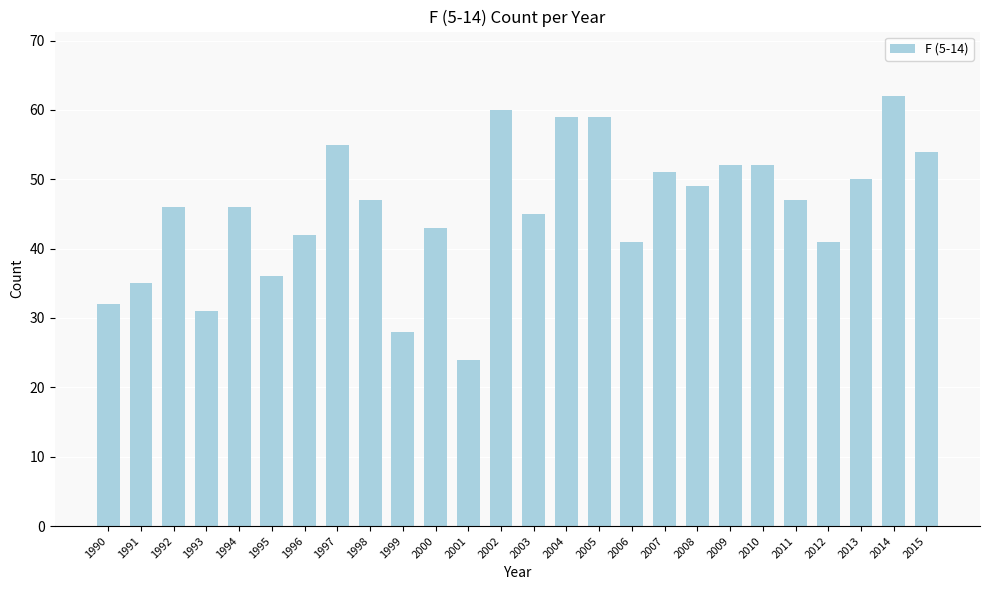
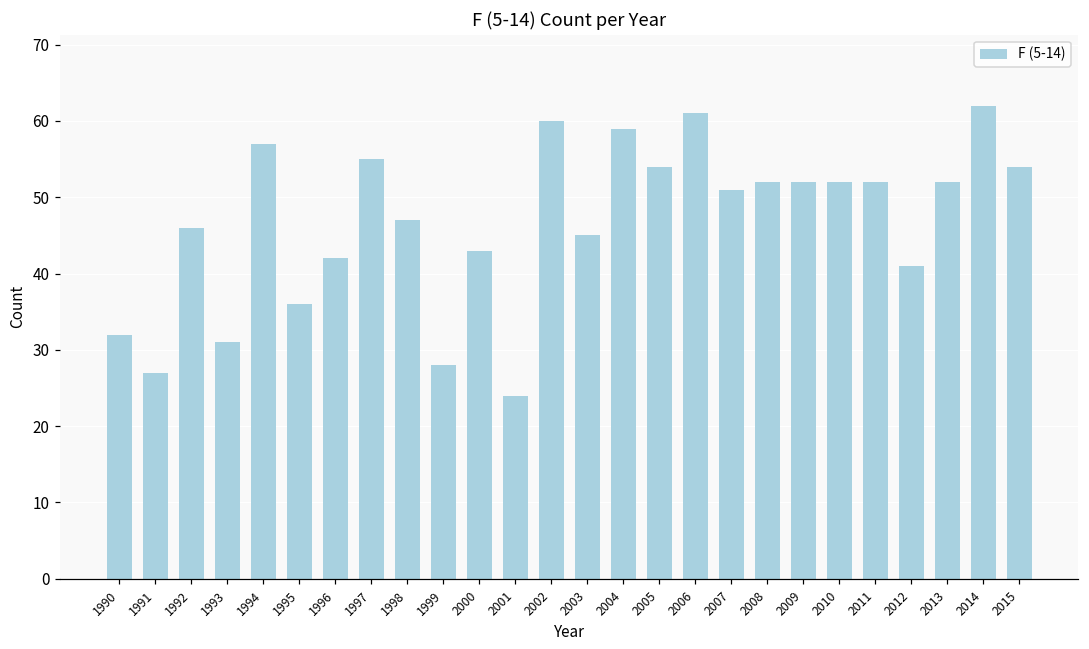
1991: 35 -> 27
1994: 46 -> 57
2005: 59 -> 54
2006: 41 -> 61
2008: 49 -> 52
2011: 47 -> 52
2013: 50 -> 52
